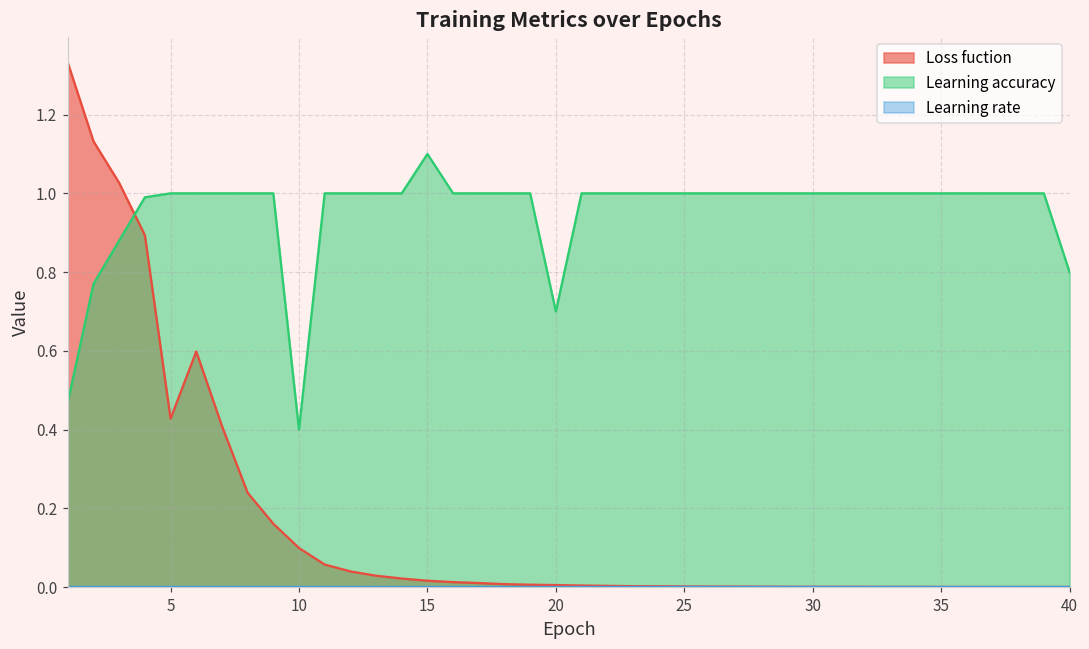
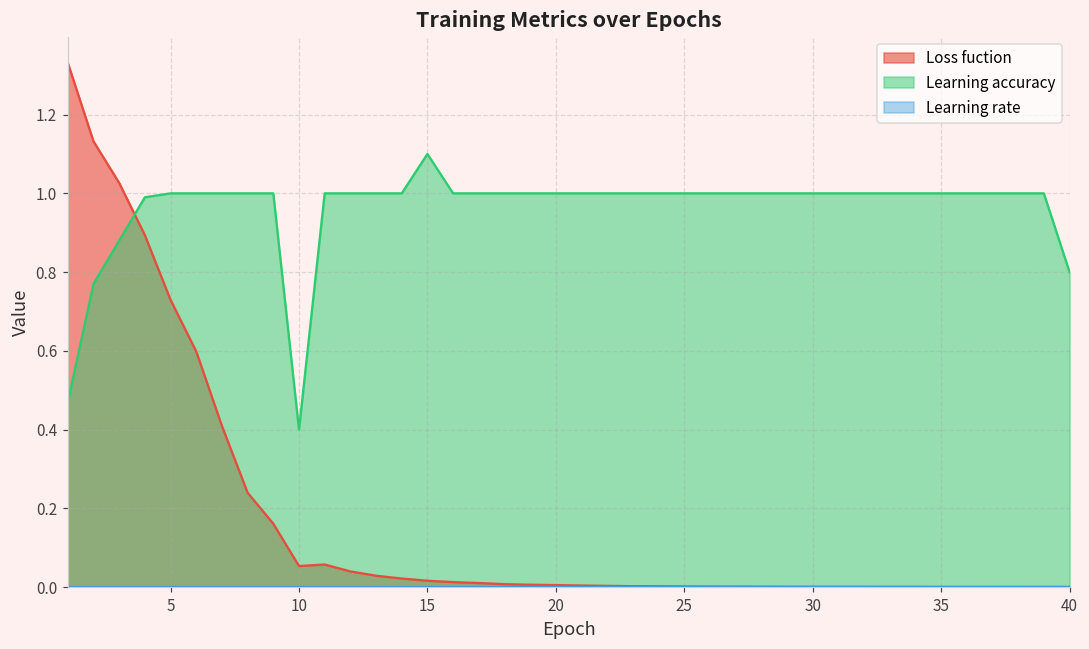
Loss fuction, 5: 0.43 -> 0.73
Loss fuction, 10: 0.10 -> 0.05
Learning accuracy, 20: 0.7 -> 1.0
